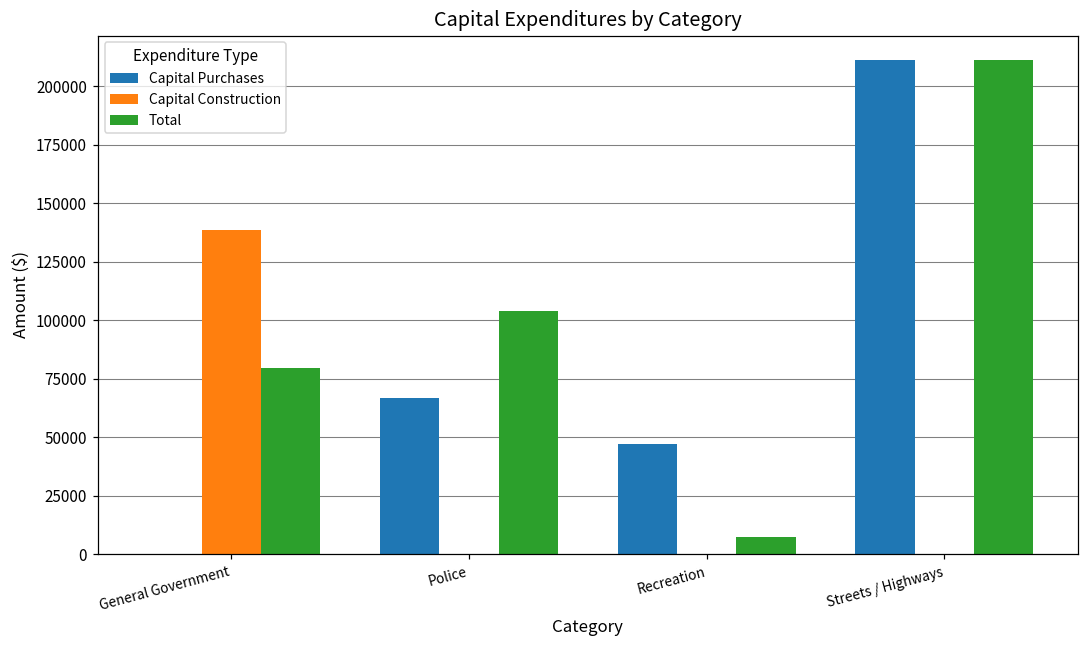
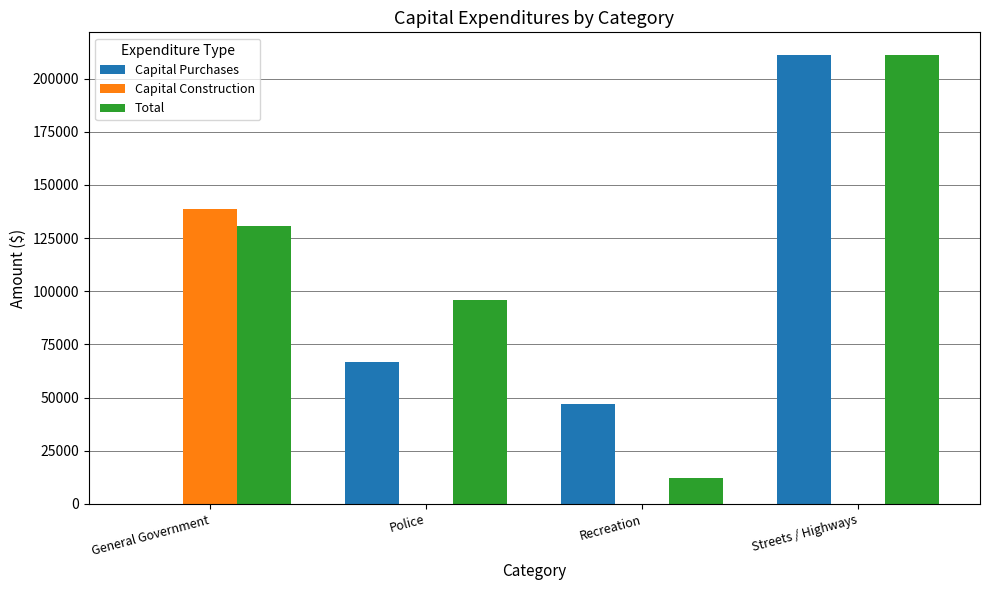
Total, General Government: 80000 -> 131000
Total, Police: 104000 -> 96000
Total, Recreation: 7000 -> 12000
